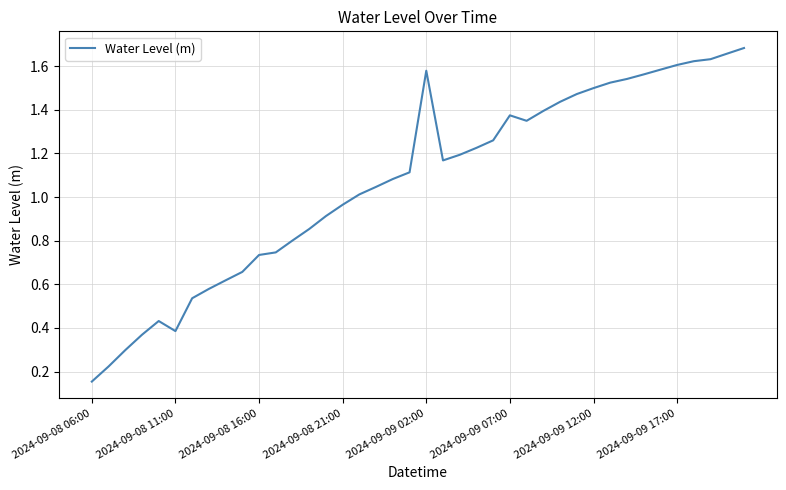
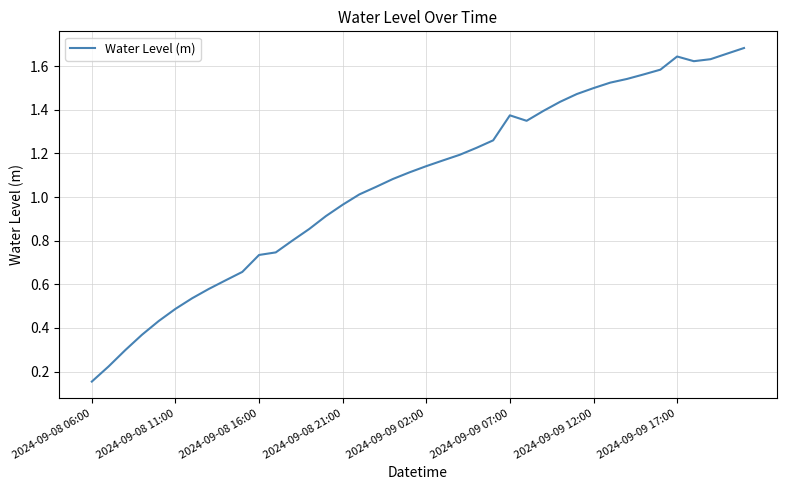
2024-09-08 11:00: 0.39 -> 0.49
2024-09-09 02:00: 1.58 -> 1.14
2024-09-09 17:00: 1.61 -> 1.64
